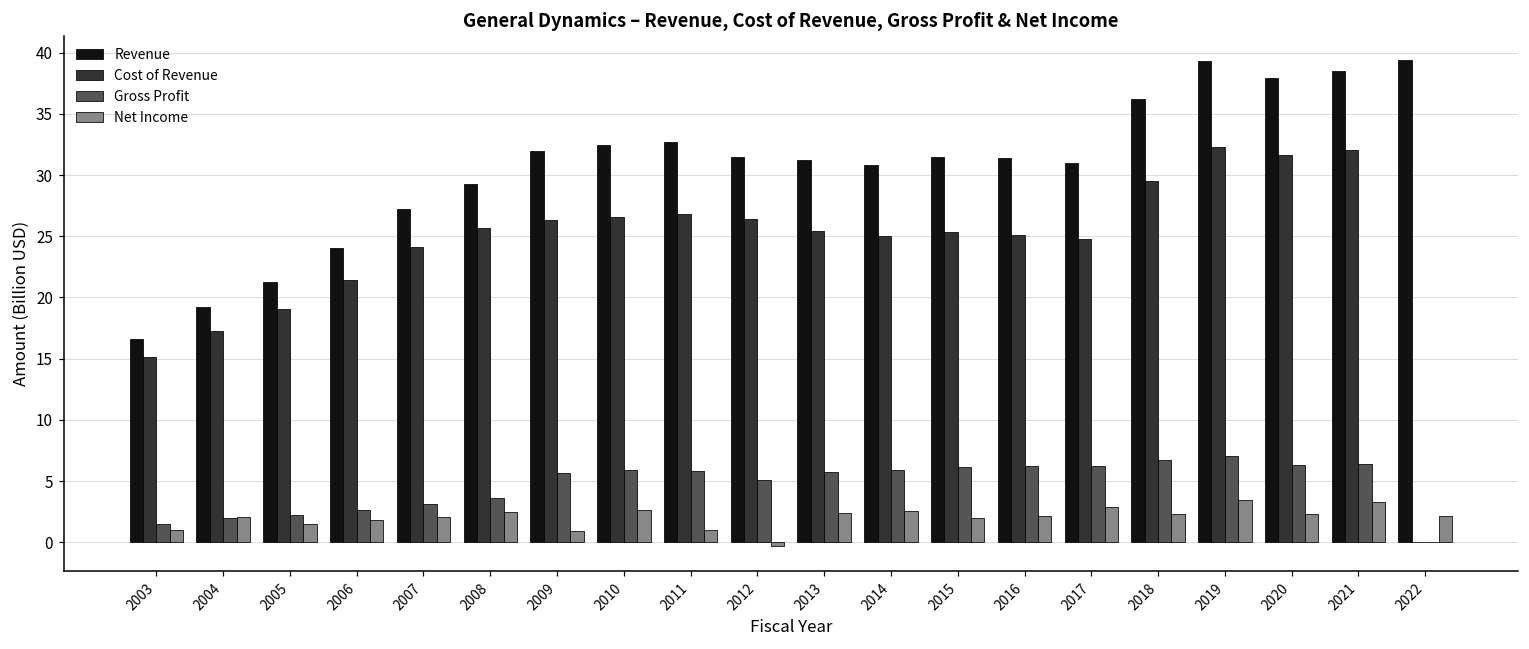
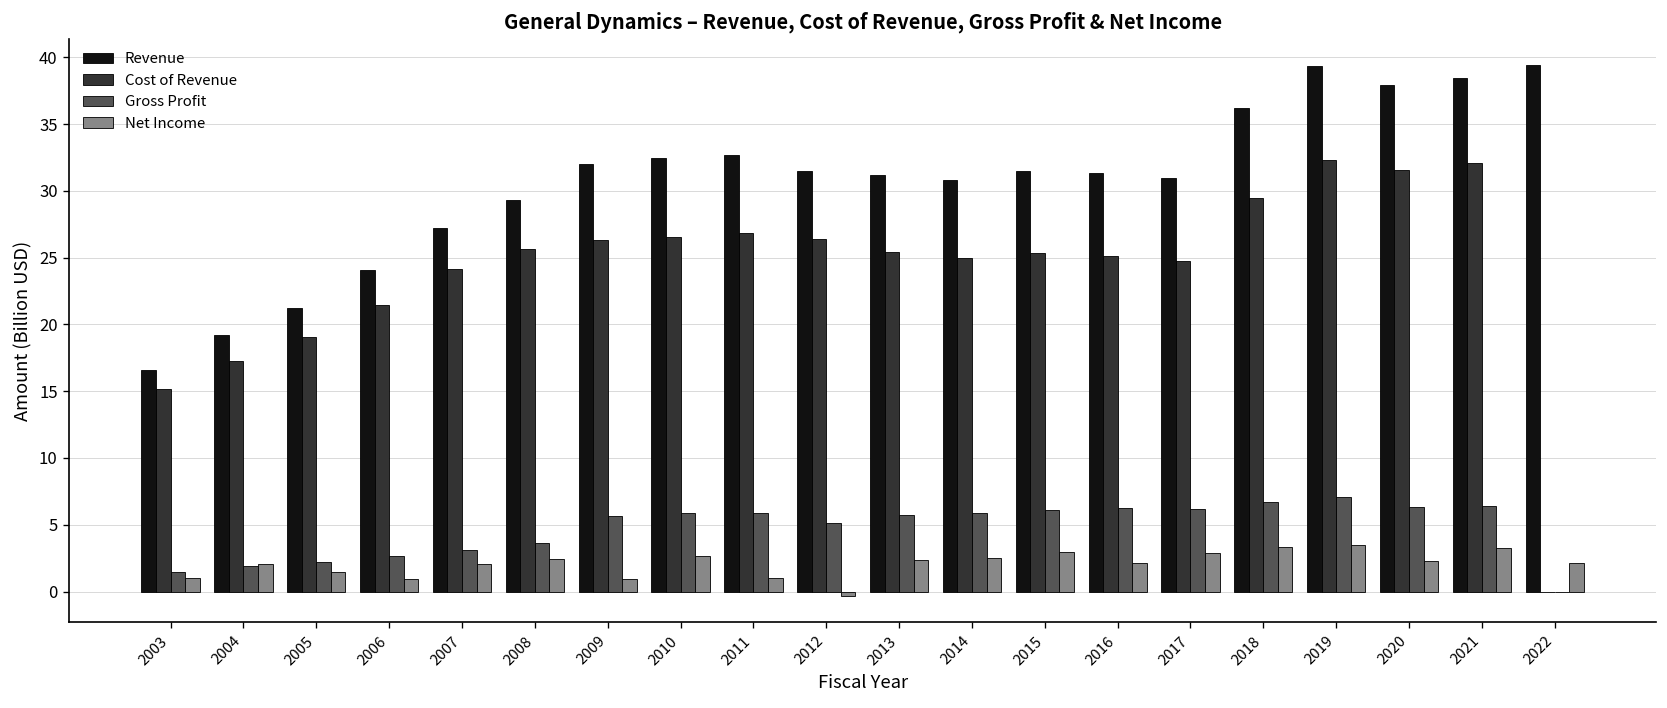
Net Income, 2006: 1.9 -> 0.9
Net Income, 2015: 2.0 -> 3.0
Net Income, 2018: 2.3 -> 3.3
